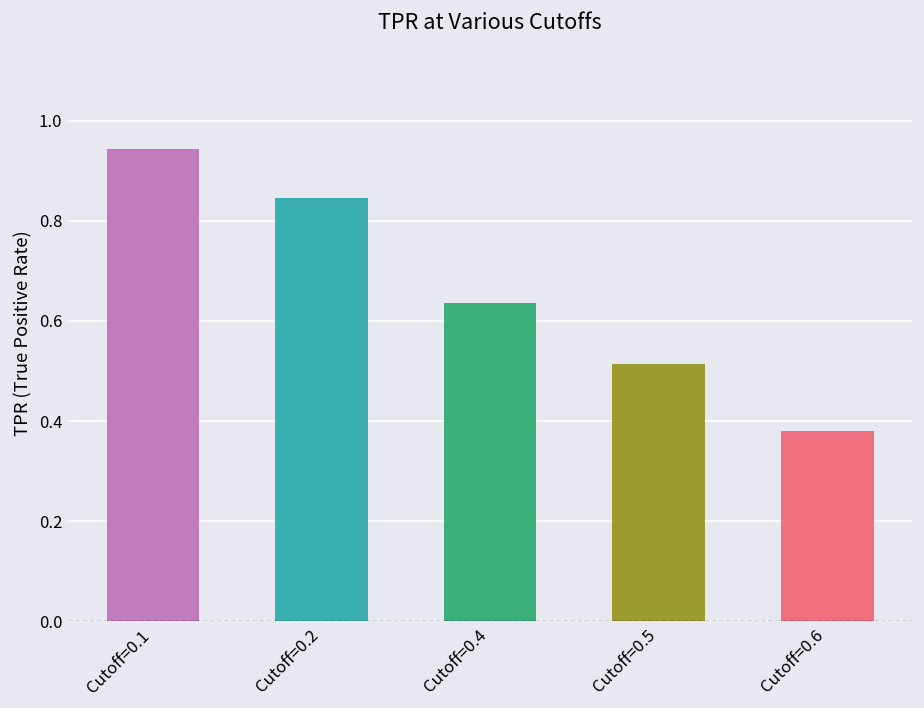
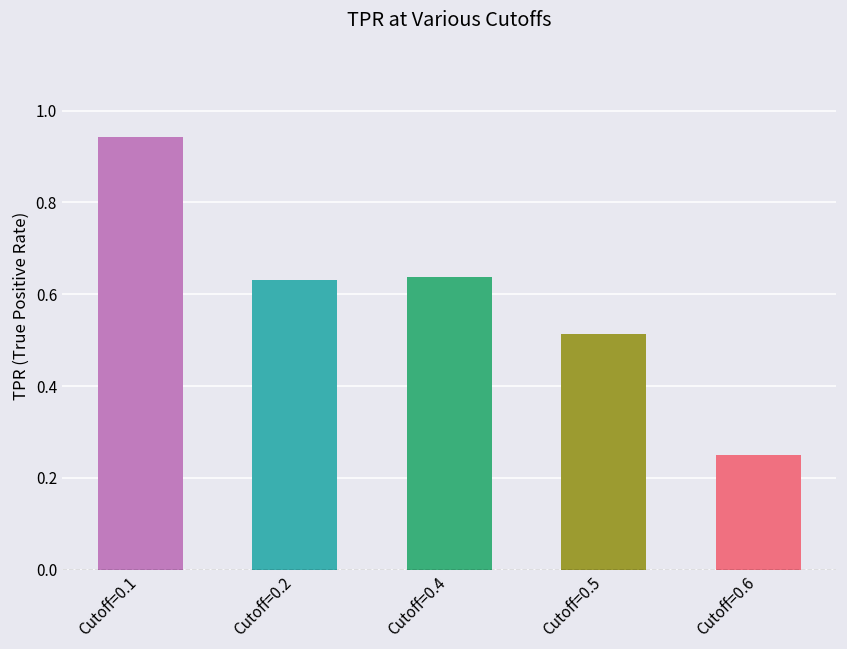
Cutoff=0.2: 0.85 -> 0.63
Cutoff=0.6: 0.38 -> 0.25
